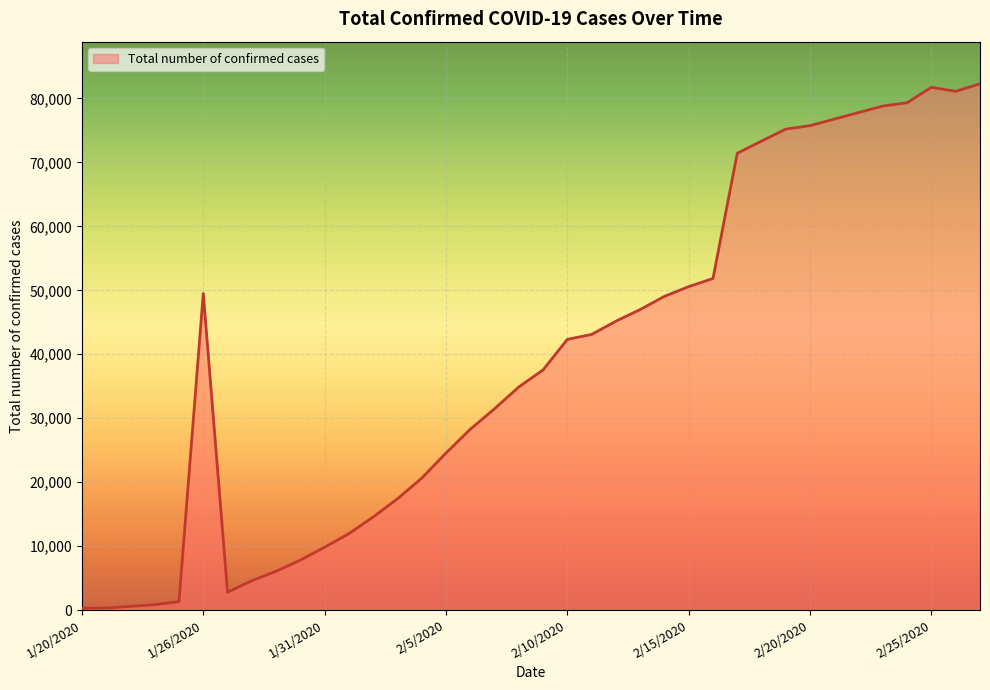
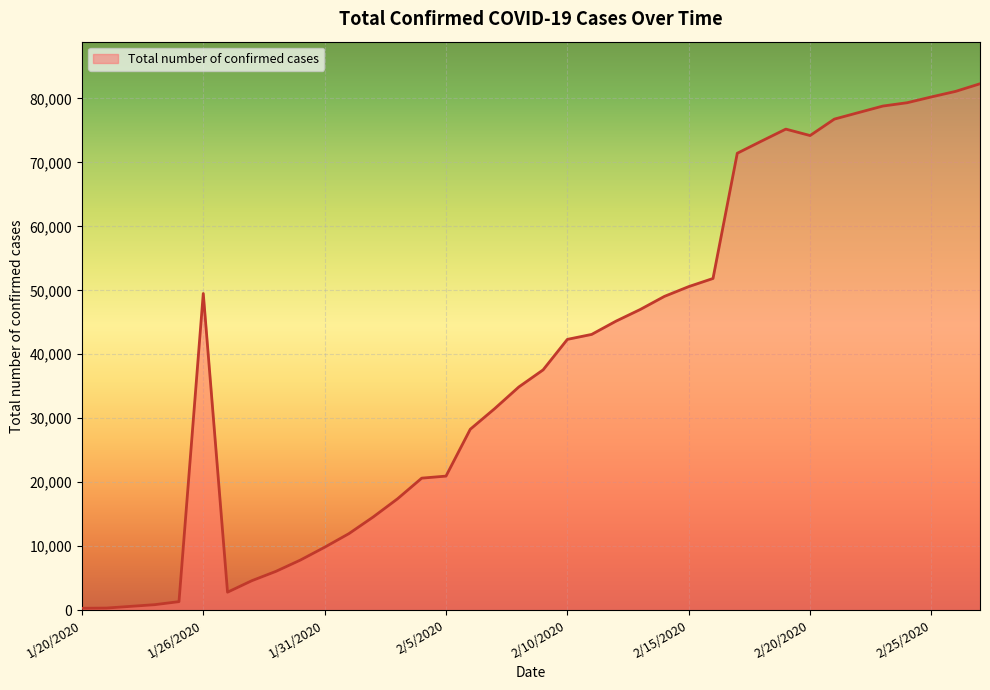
2/5/2020: 25,000 -> 21,000
2/20/2020: 76,000 -> 74,000
2/25/2020: 82,000 -> 80,000
